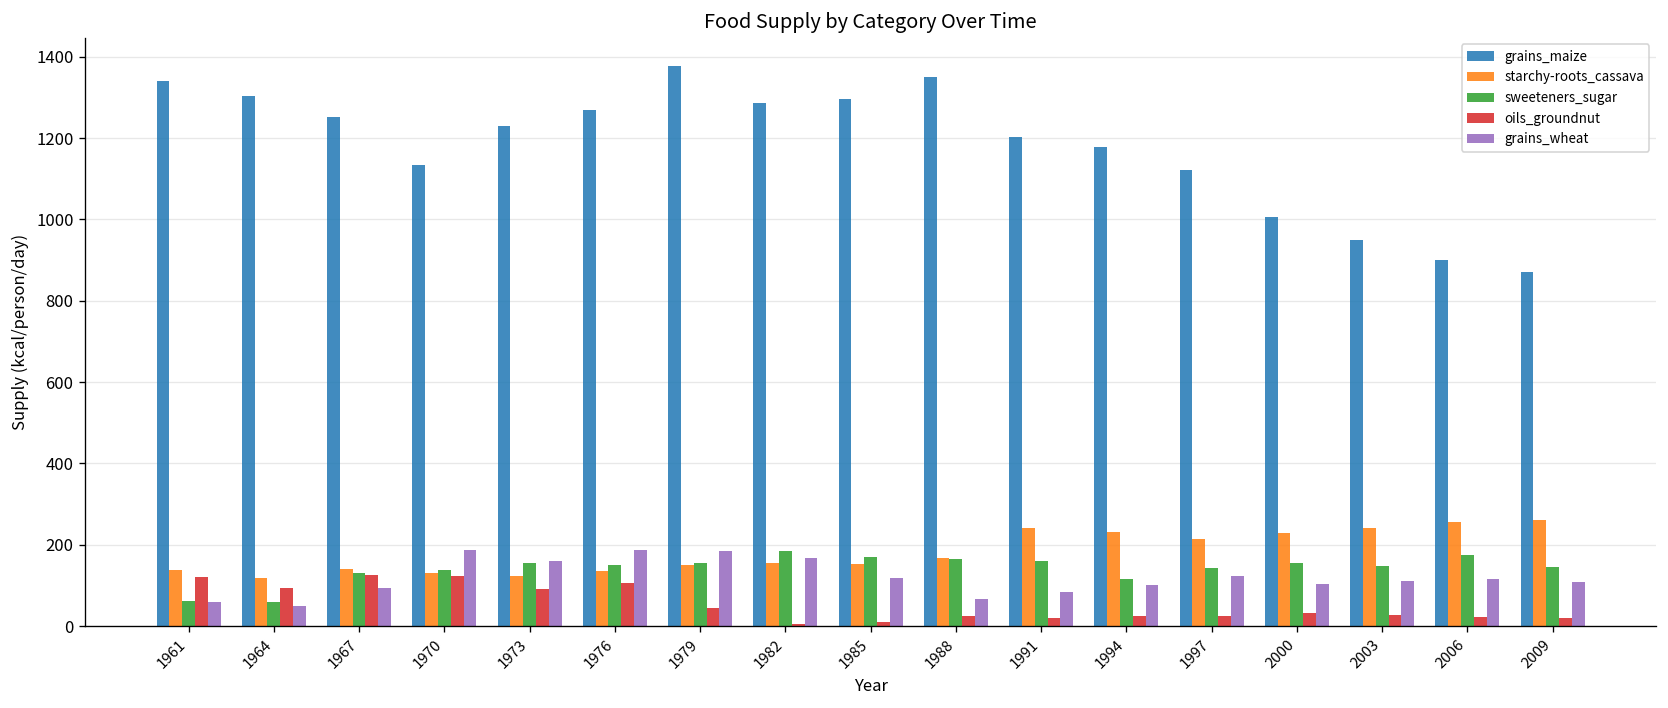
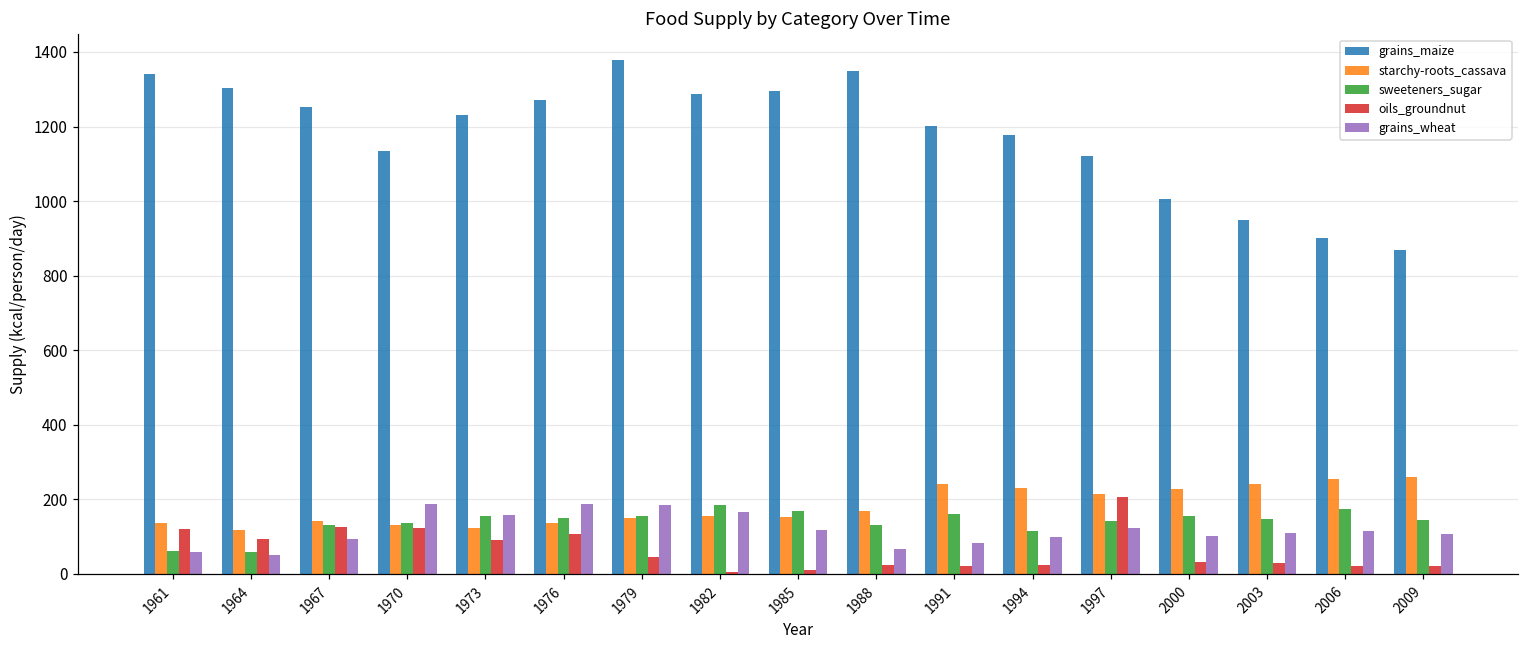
sweeteners_sugar, 1988: 160 -> 130
oils_groundnut, 1997: 30 -> 210
